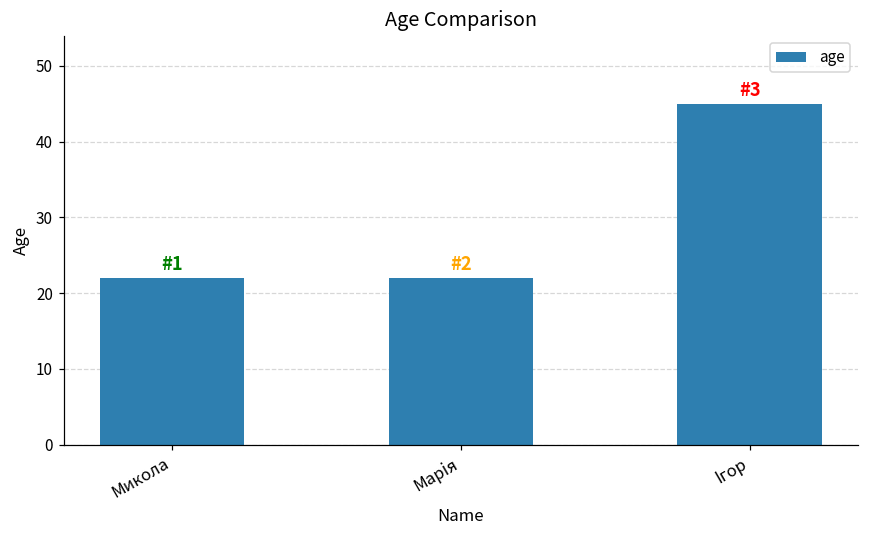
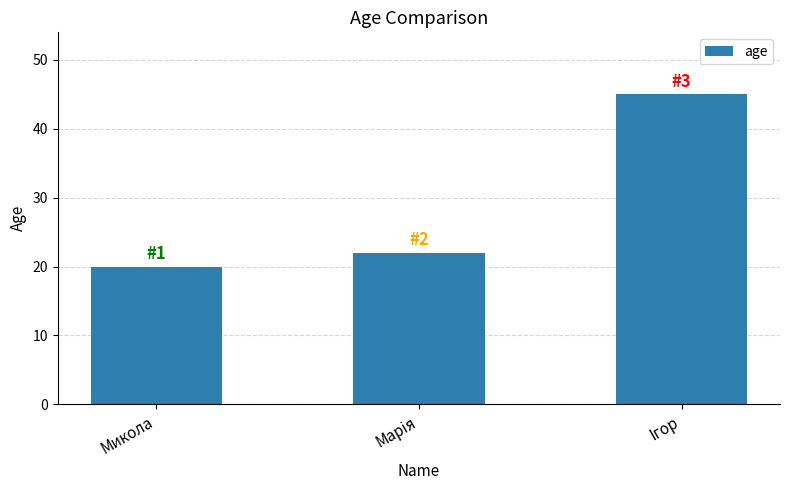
Микола: 22 -> 20
